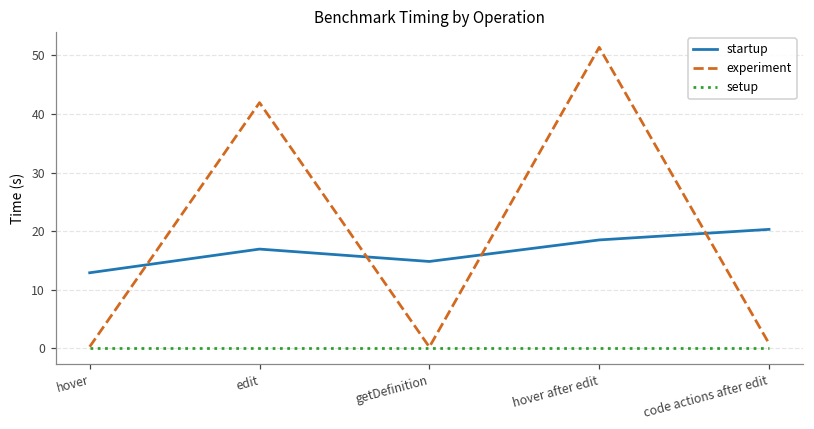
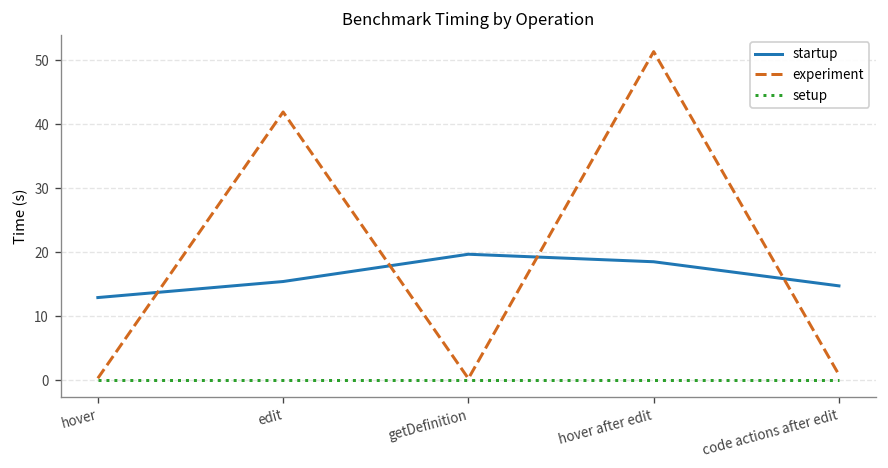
startup, edit: 17 -> 15
startup, getDefinition: 15 -> 20
startup, code actions after edit: 20 -> 15
